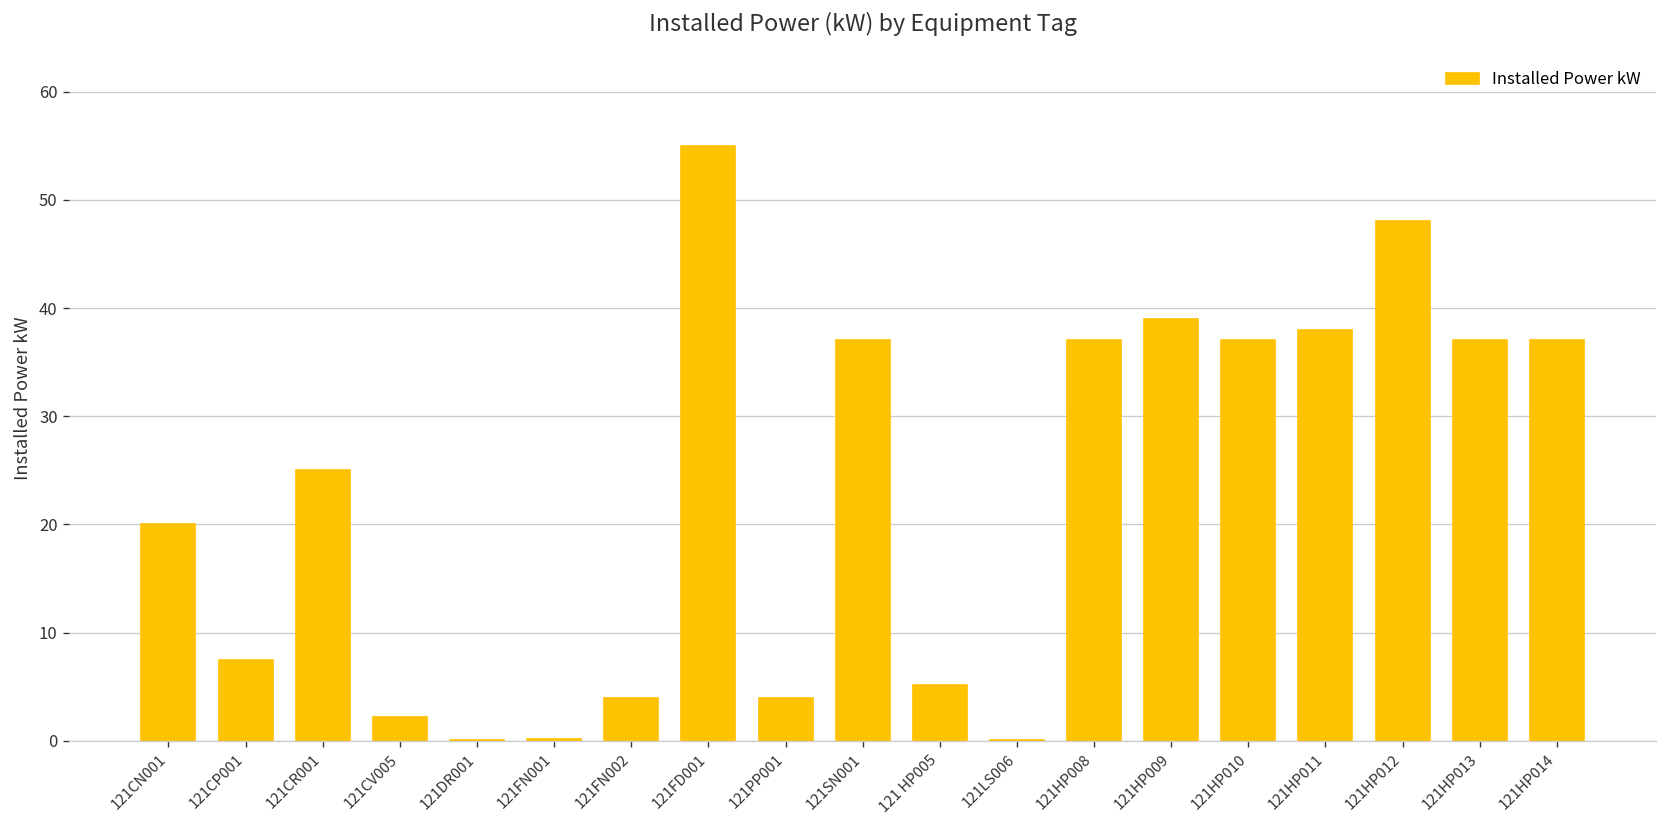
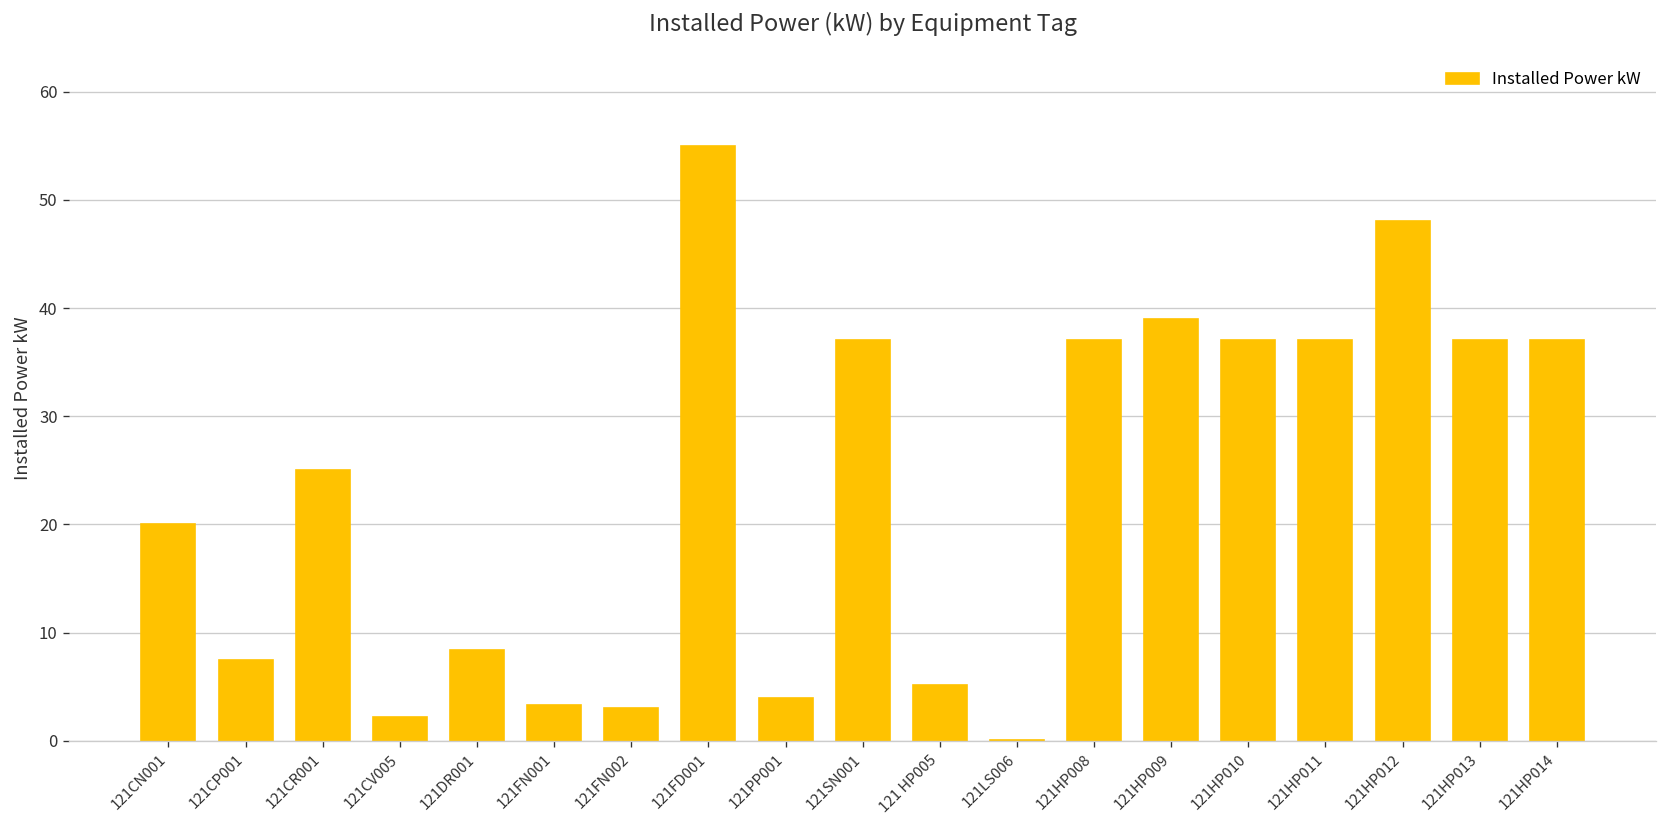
121DR001: 0 -> 8
121FN001: 0 -> 3
121FN002: 4 -> 3
121HP011: 38 -> 37
